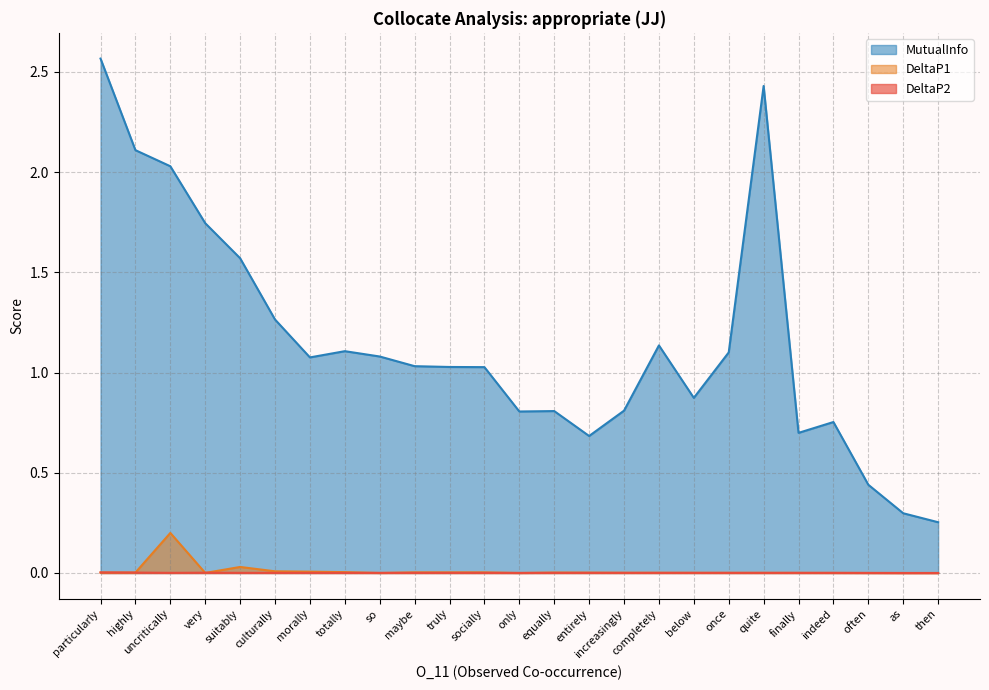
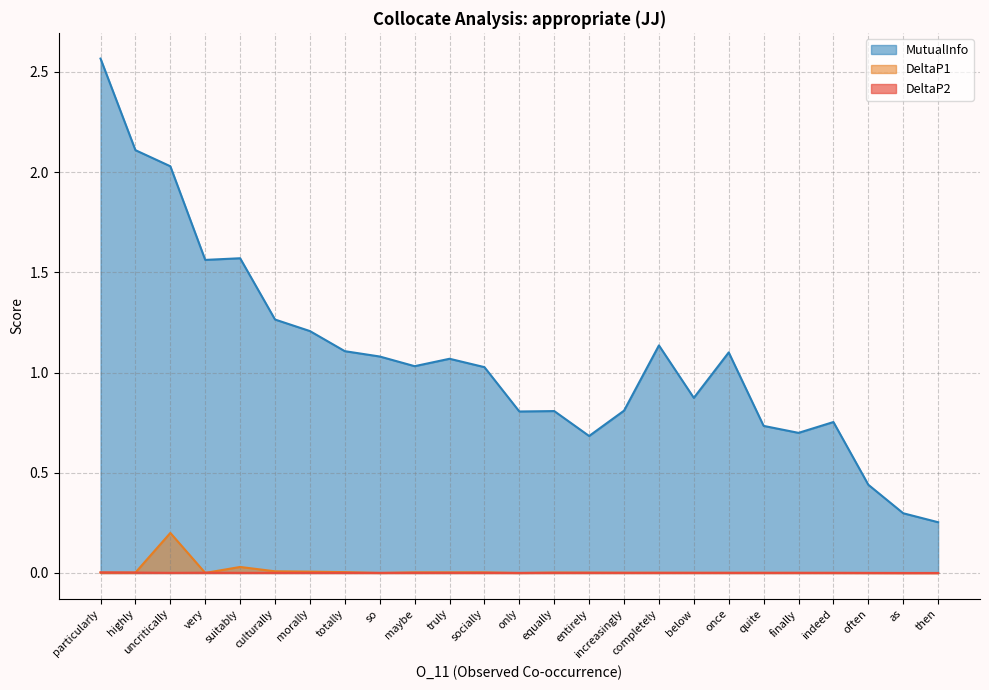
MutualInfo, very: 1.75 -> 1.56
MutualInfo, morally: 1.08 -> 1.21
MutualInfo, truly: 1.03 -> 1.07
MutualInfo, quite: 2.43 -> 0.73
